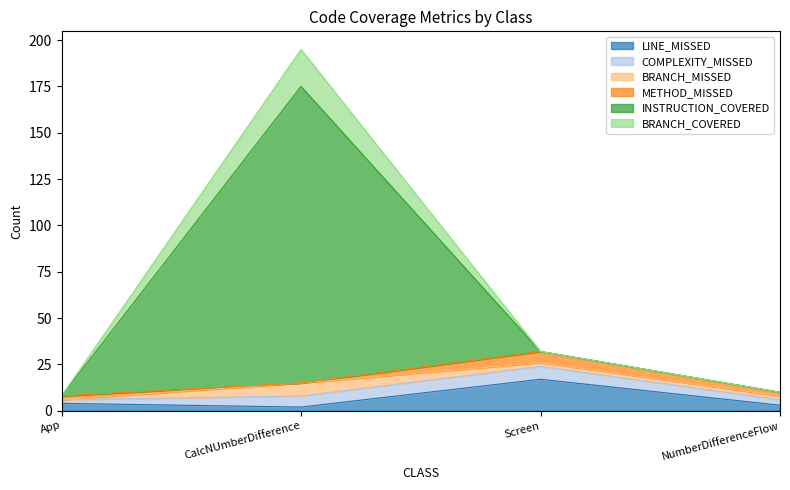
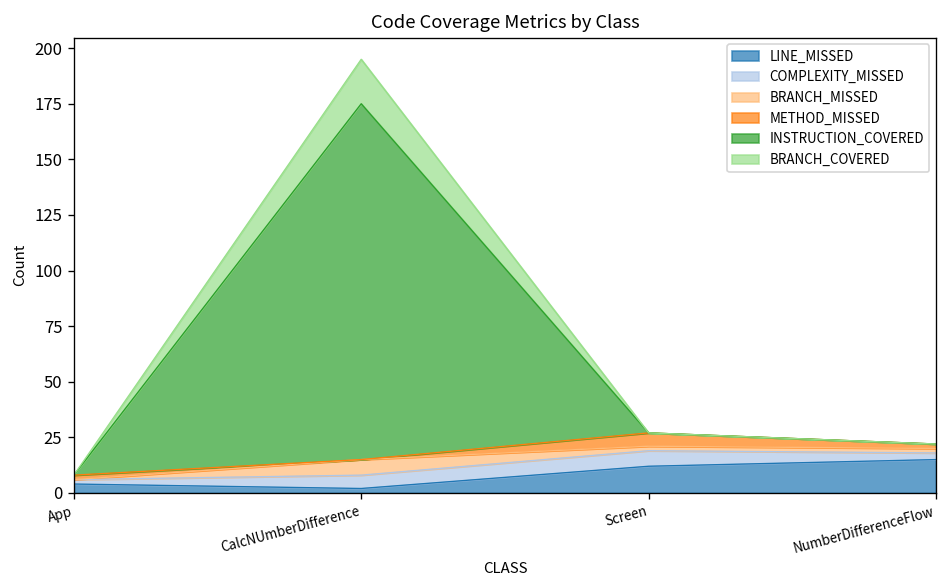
LINE_MISSED, Screen: 17 -> 12
LINE_MISSED, NumberDifferenceFlow: 3 -> 15
